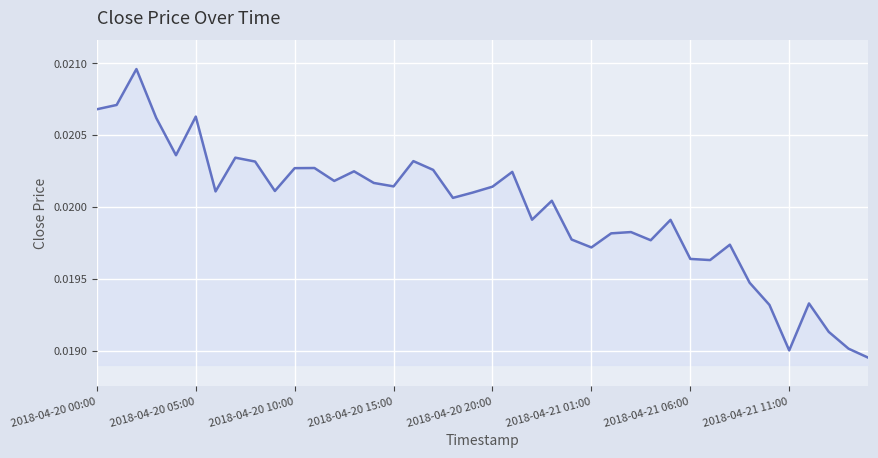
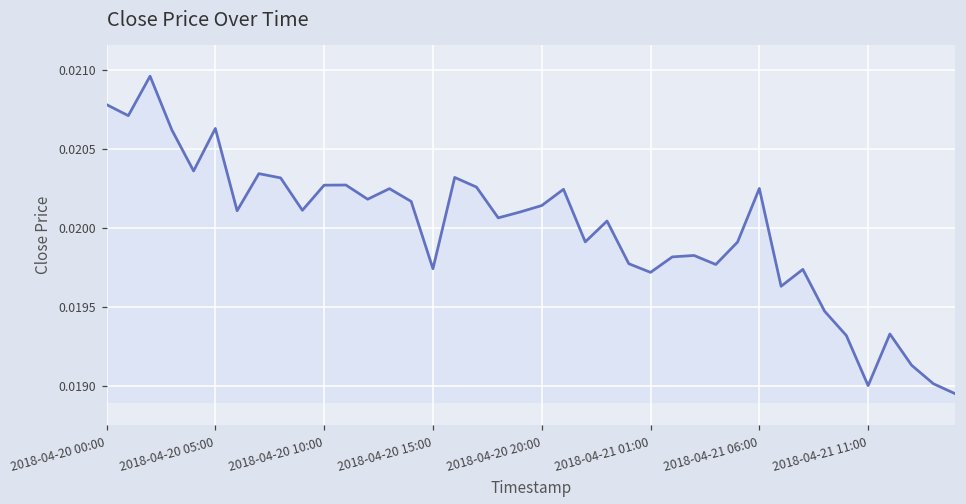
2018-04-20 00:00: 0.02068 -> 0.02078
2018-04-20 15:00: 0.02014 -> 0.01974
2018-04-21 06:00: 0.01964 -> 0.02025
